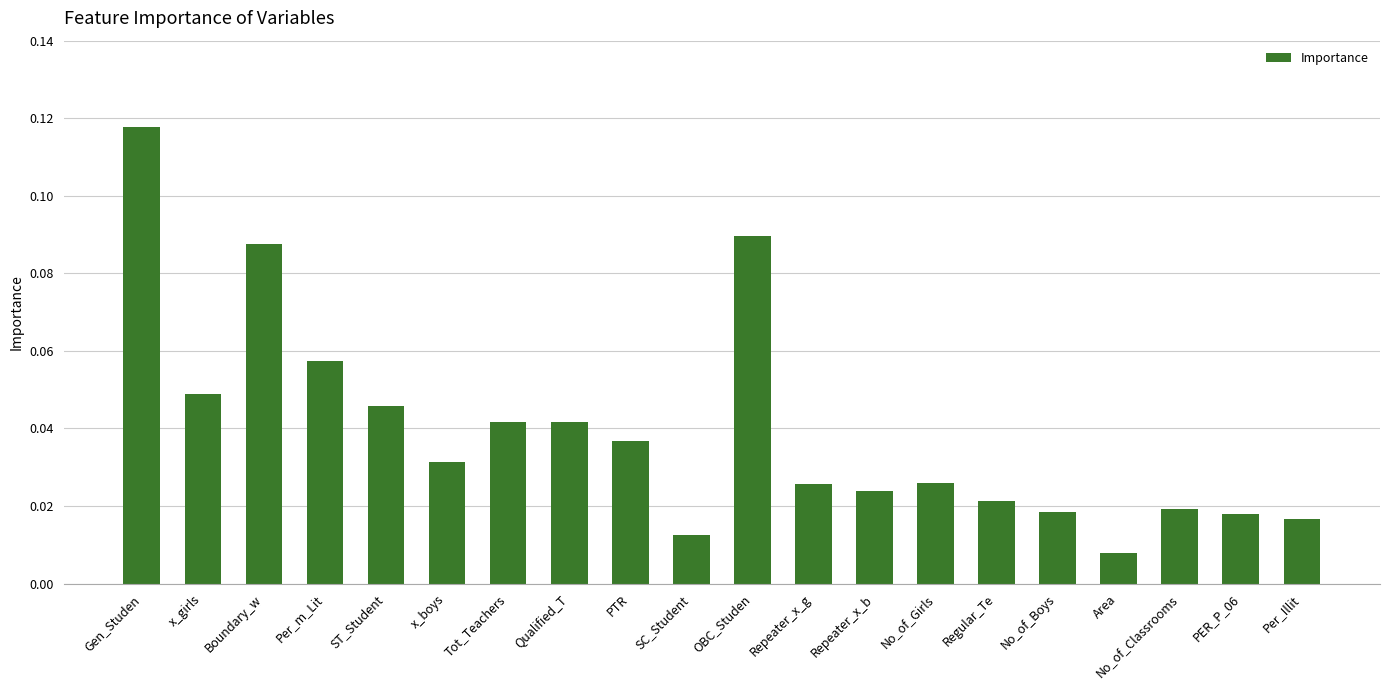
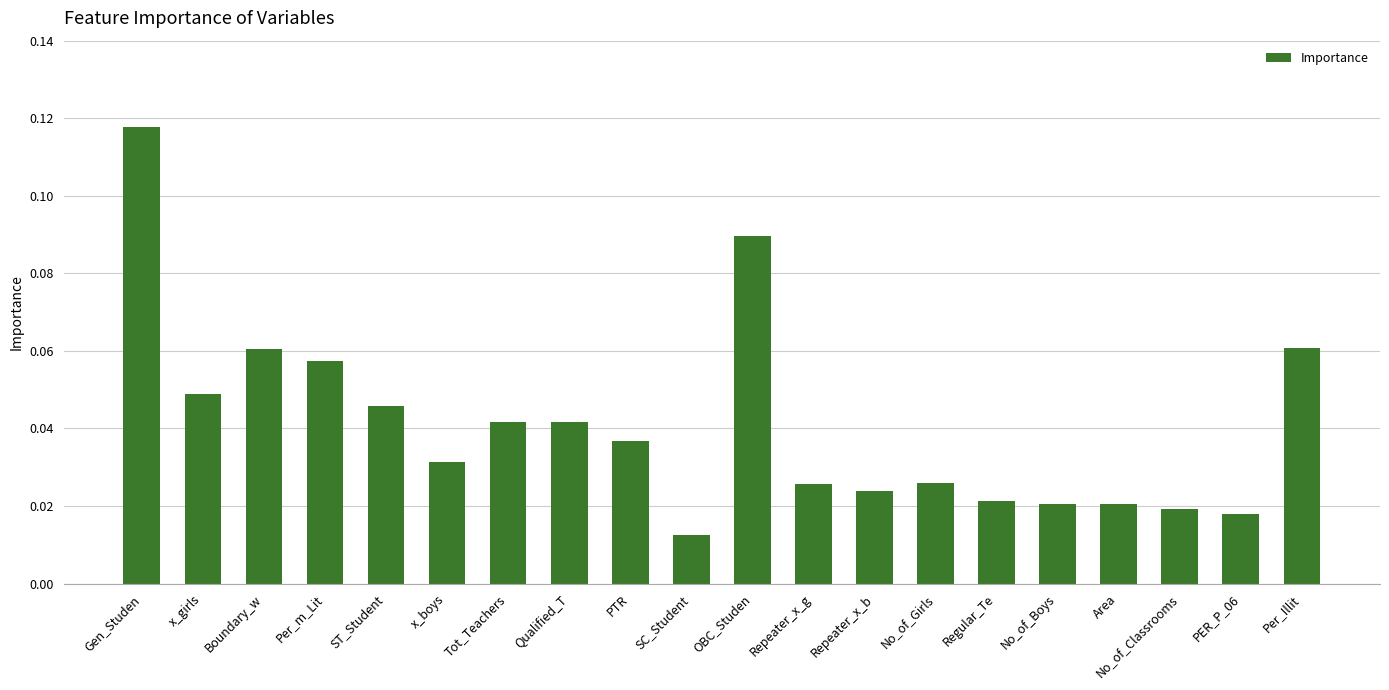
Boundary_w: 0.087 -> 0.060
No_of_Boys: 0.018 -> 0.021
Area: 0.008 -> 0.020
Per_Illit: 0.017 -> 0.061
